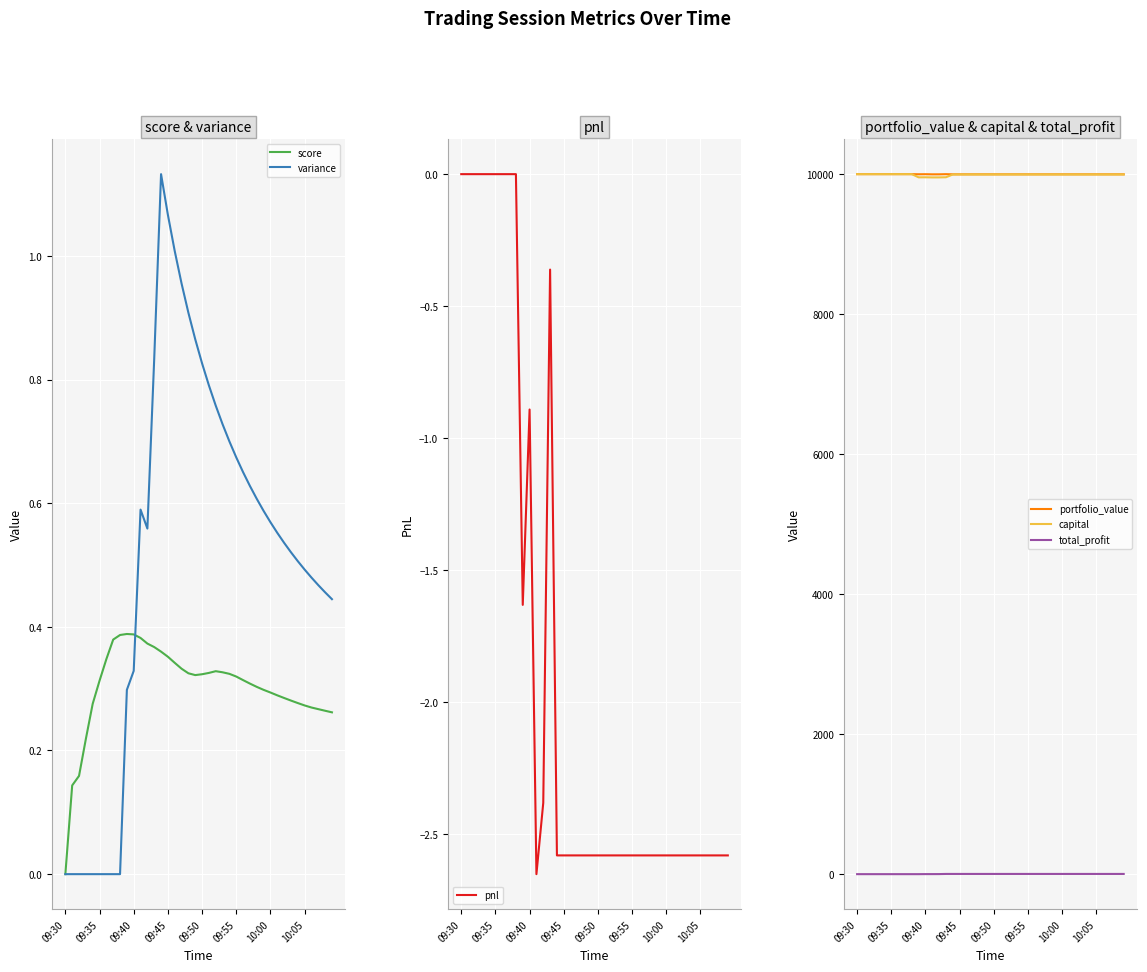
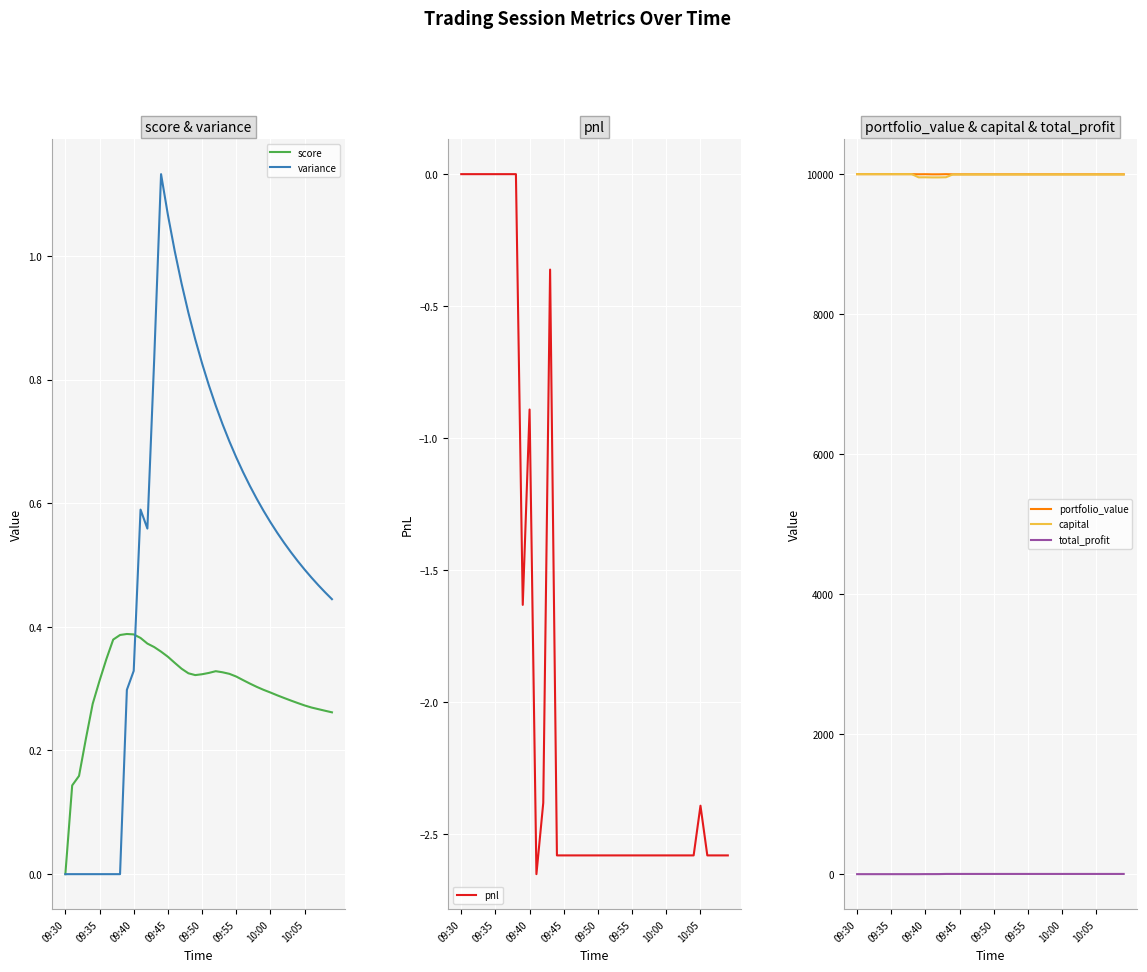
pnl, 10:05: -2.58 -> -2.39
